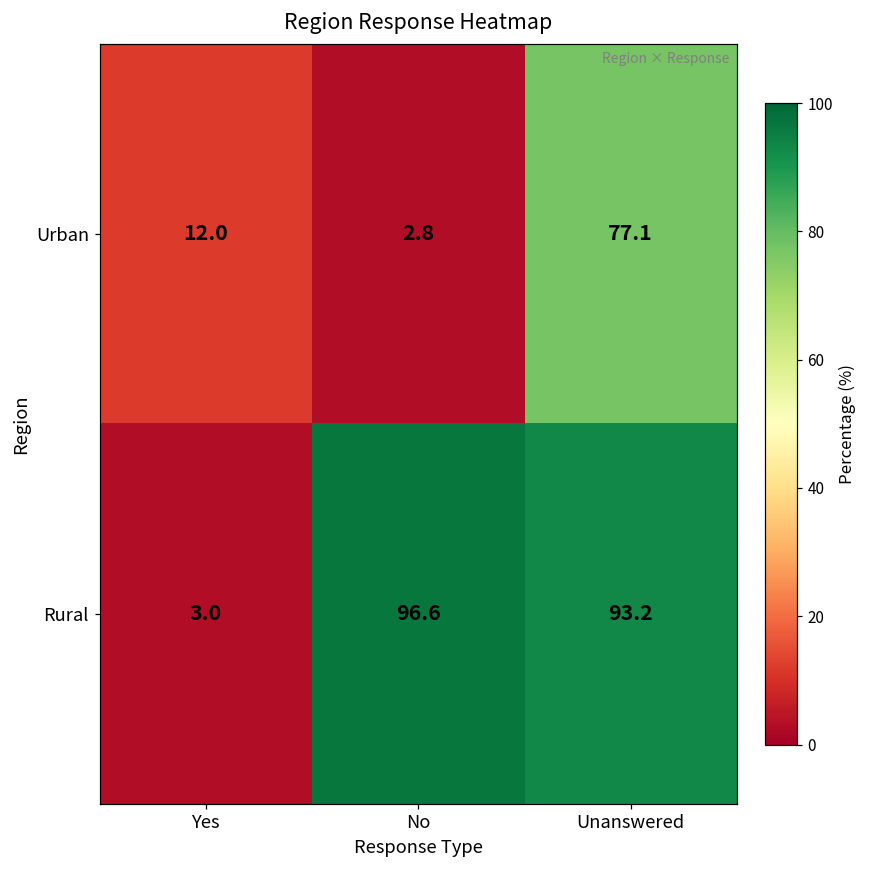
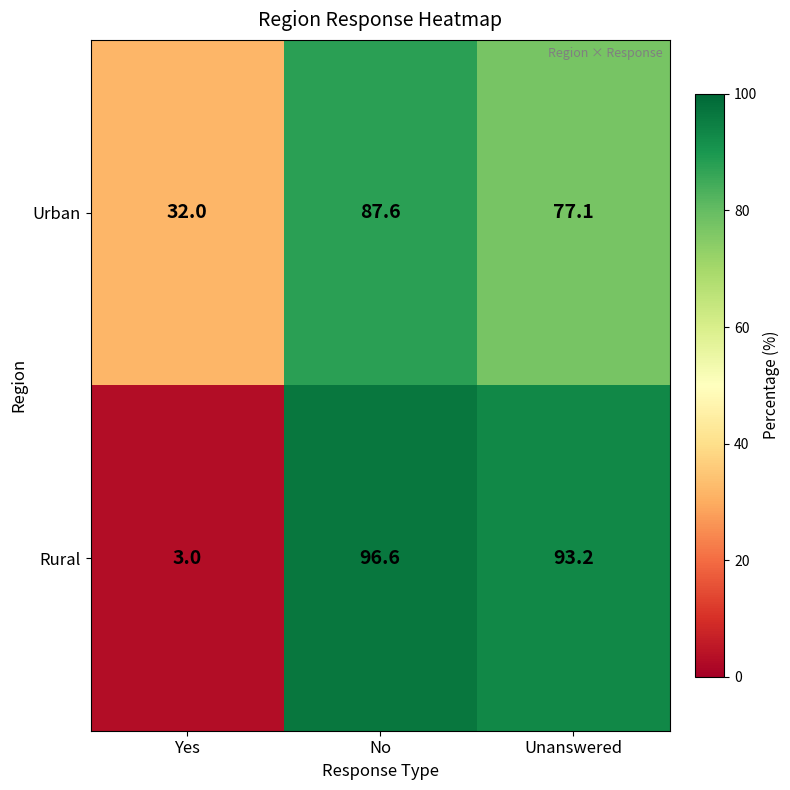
Urban, Yes: 12.0 -> 32.0
Urban, No: 2.8 -> 87.6
